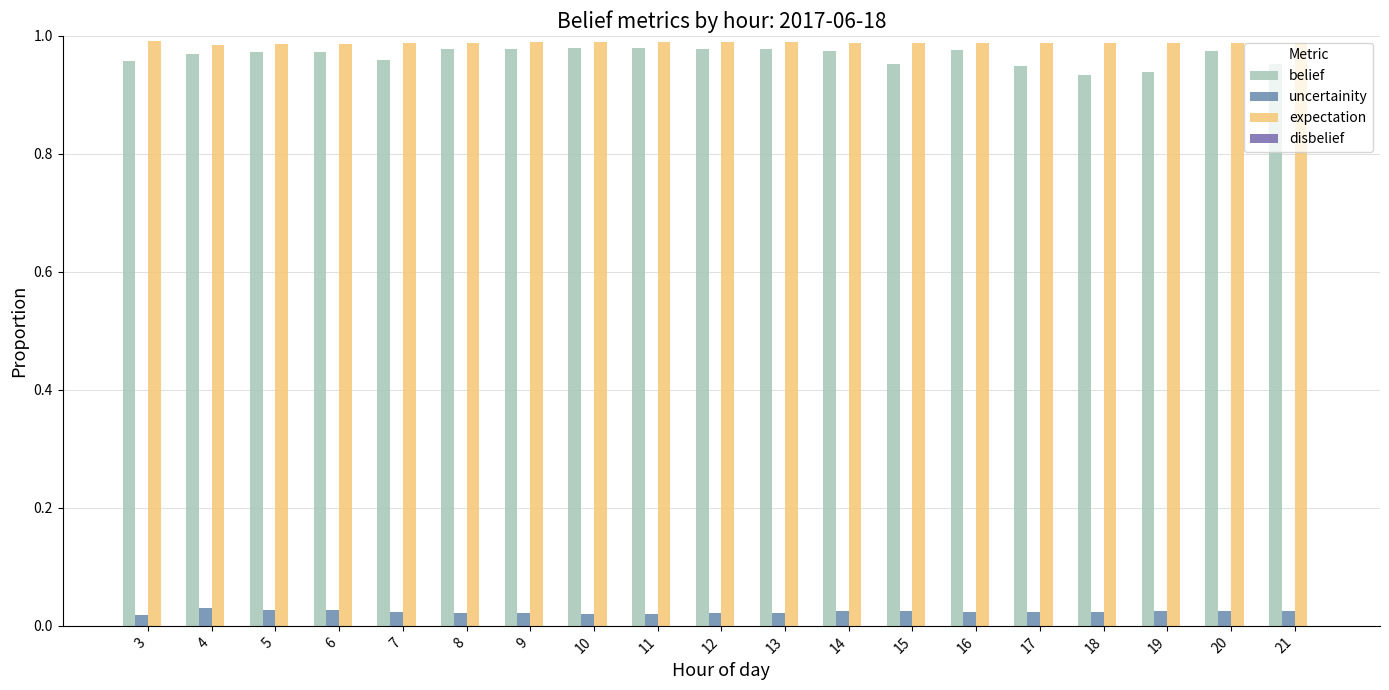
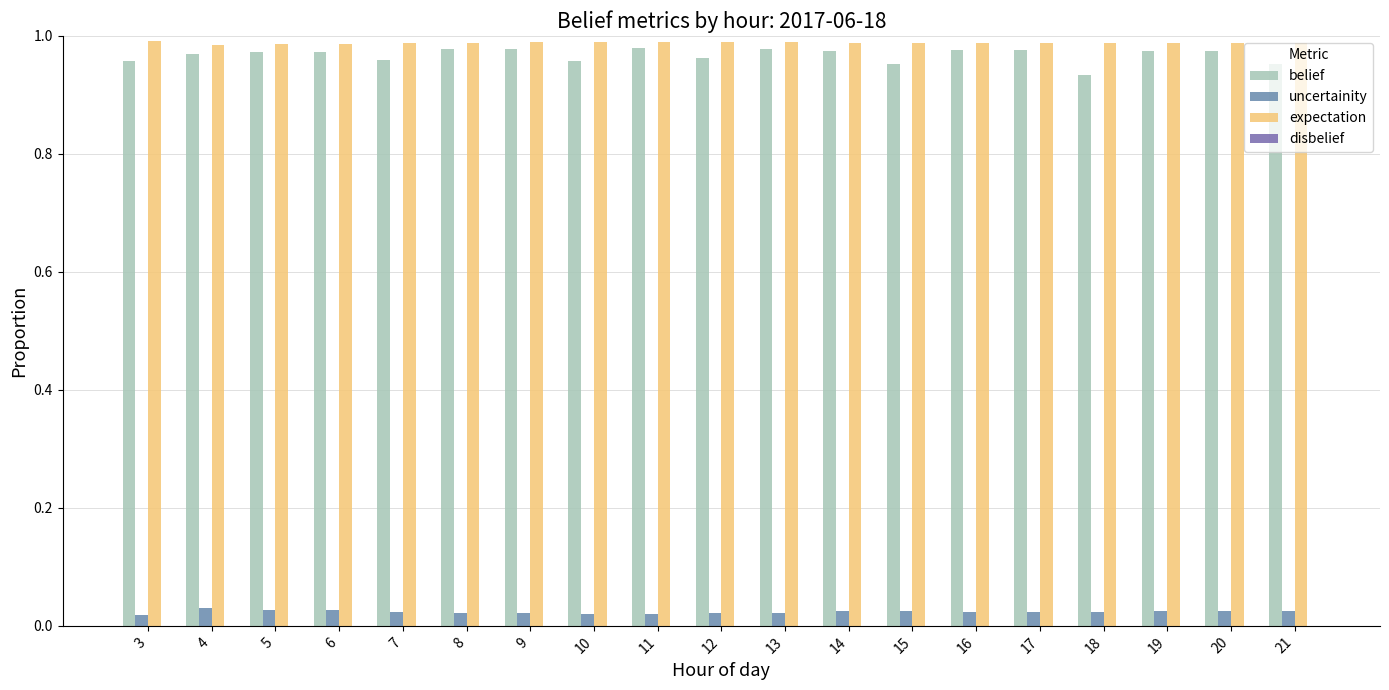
belief, 10: 0.98 -> 0.96
belief, 12: 0.98 -> 0.96
belief, 17: 0.95 -> 0.98
belief, 19: 0.94 -> 0.97
